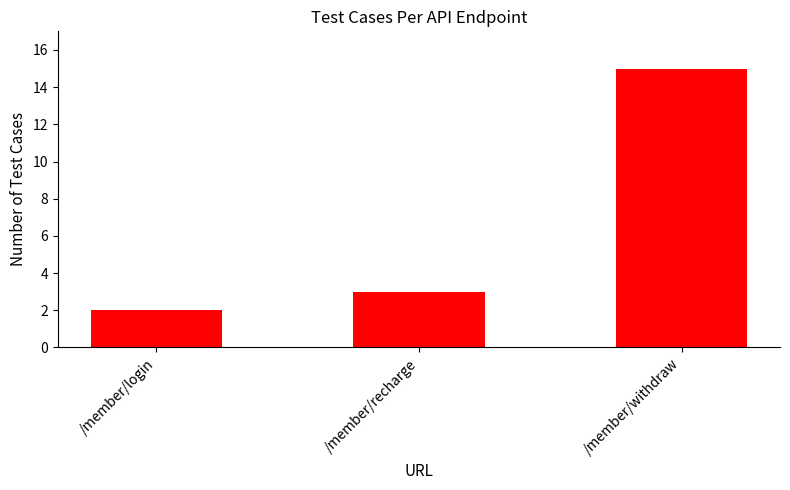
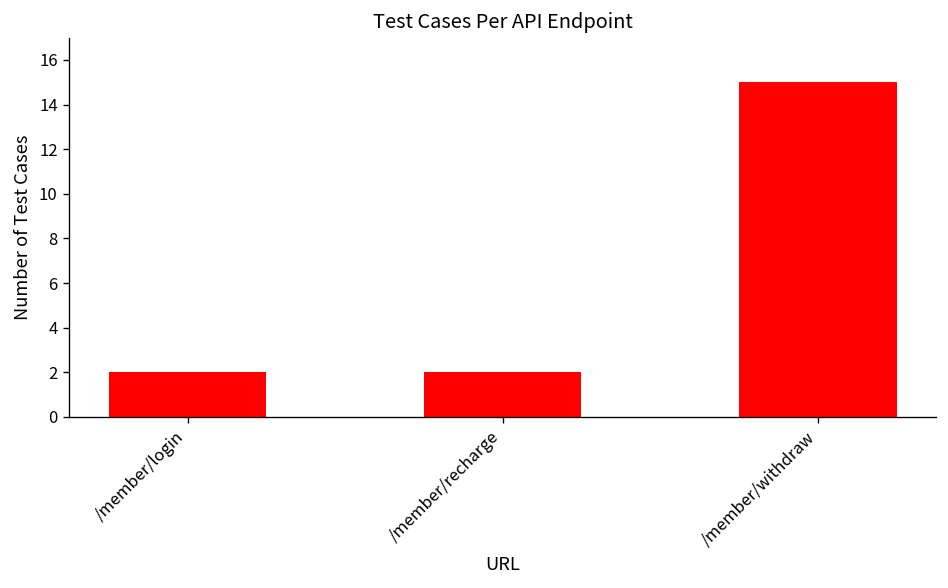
/member/recharge: 3 -> 2
